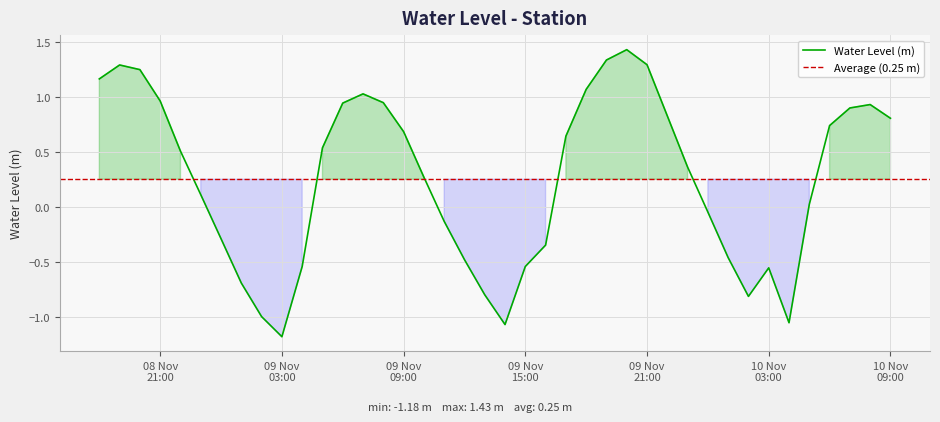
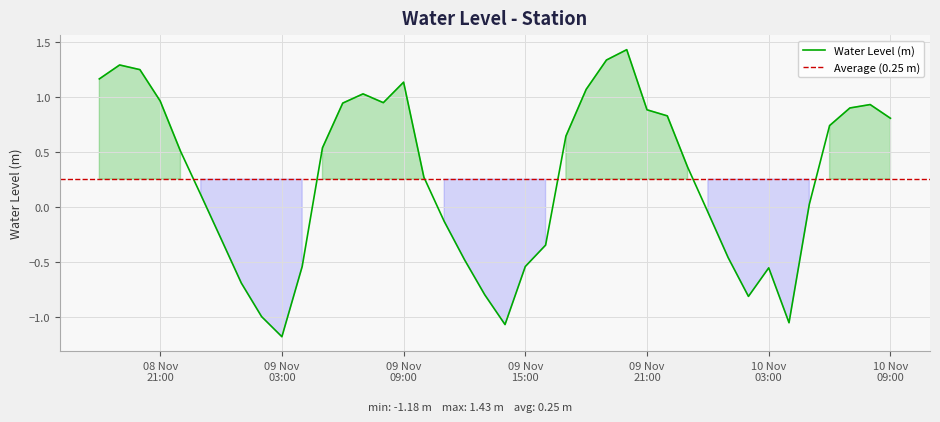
09 Nov 09:00: 0.69 -> 1.13
09 Nov 21:00: 1.29 -> 0.88
